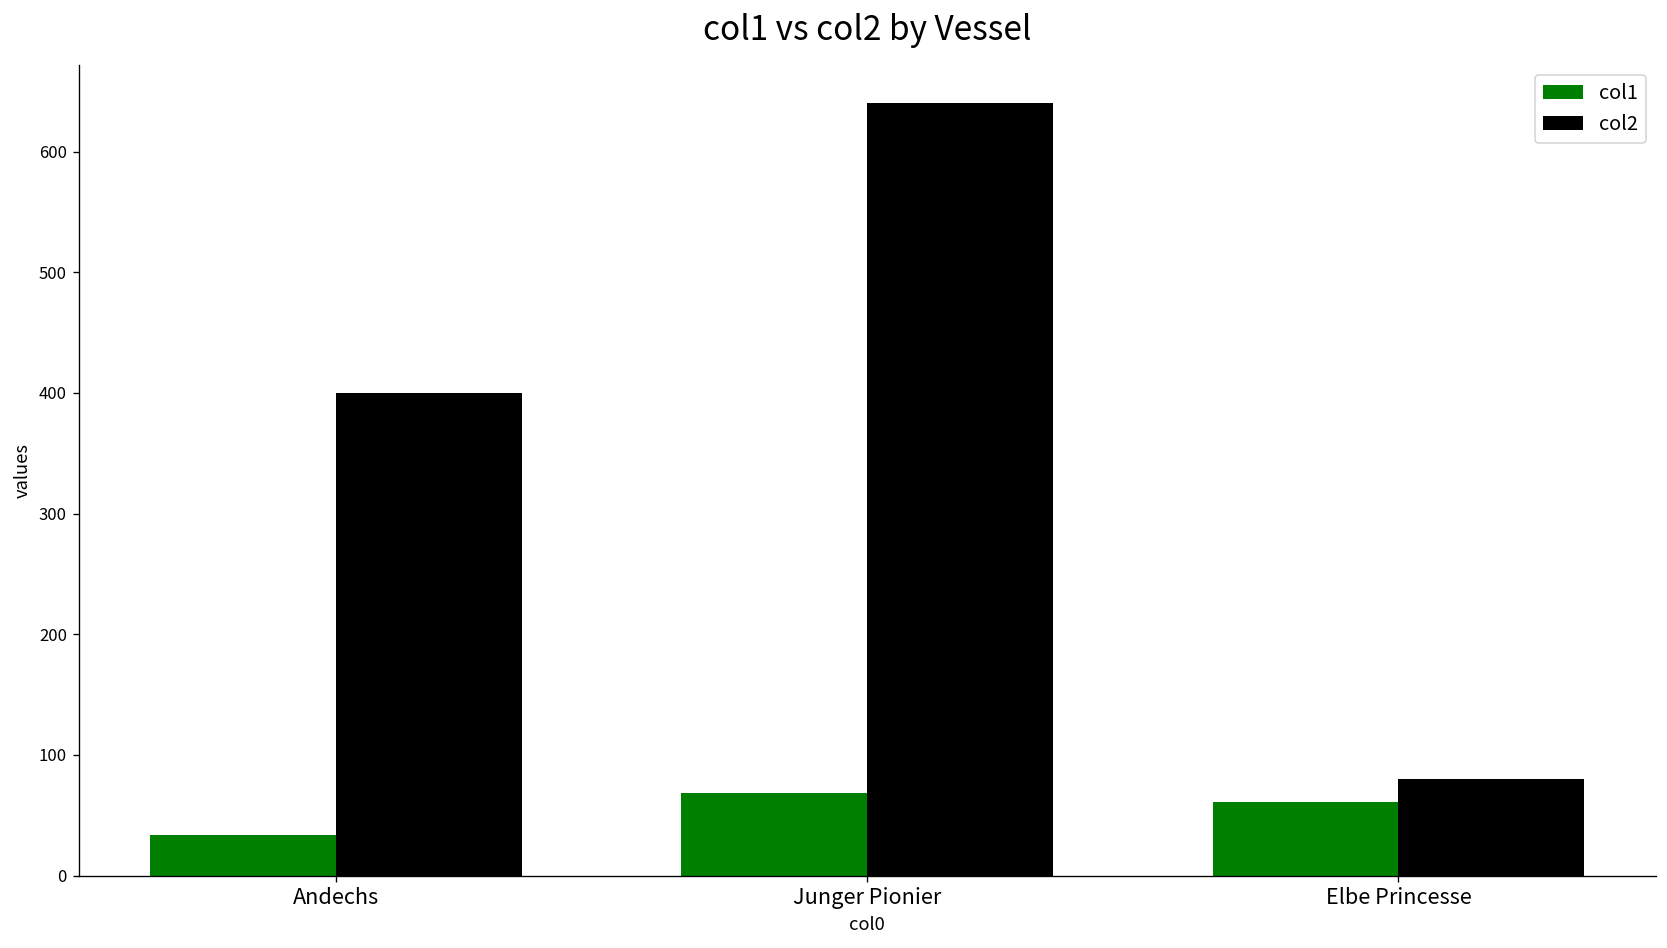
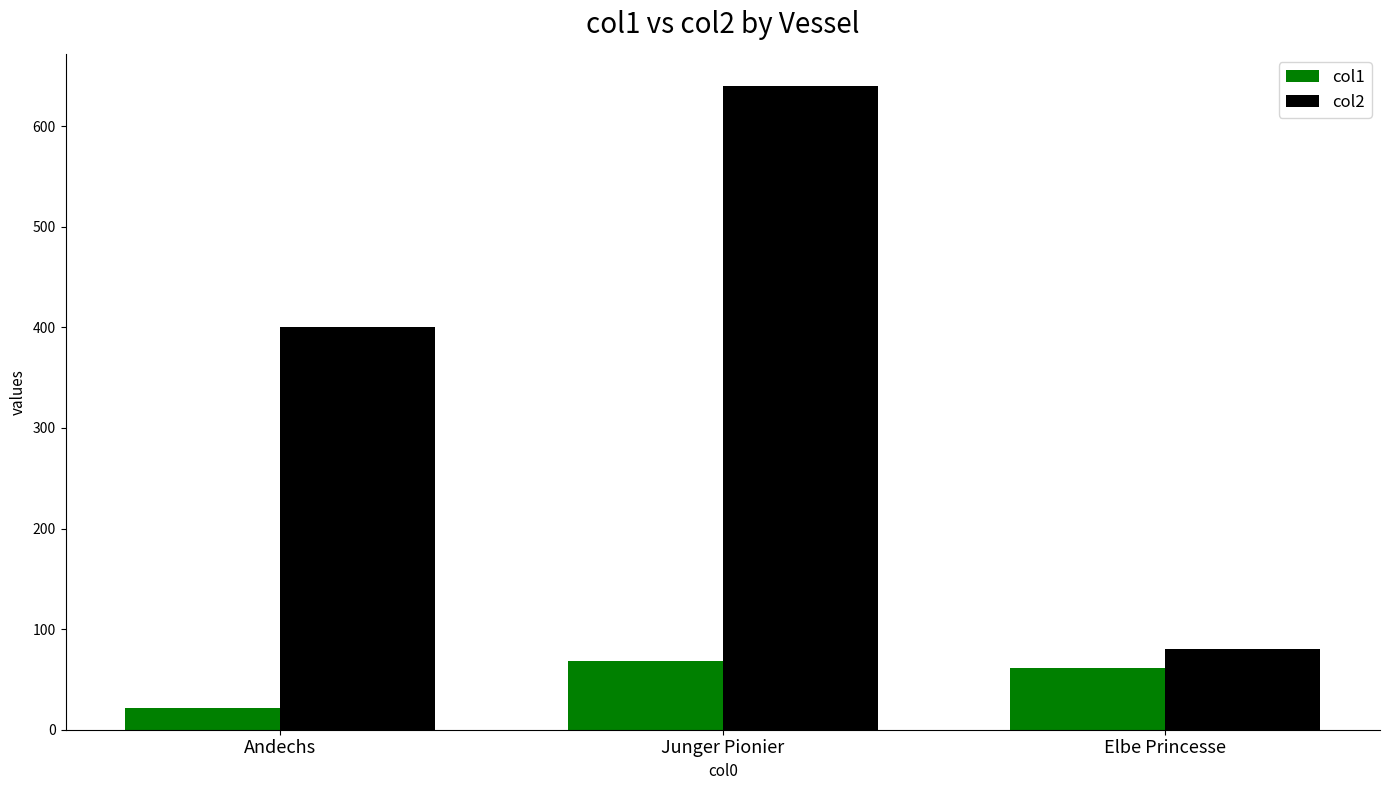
col1, Andechs: 34 -> 22
